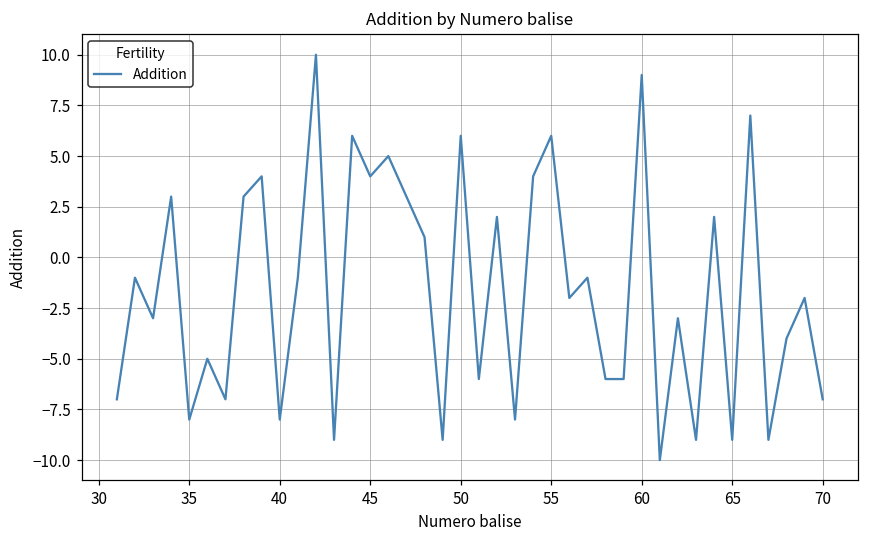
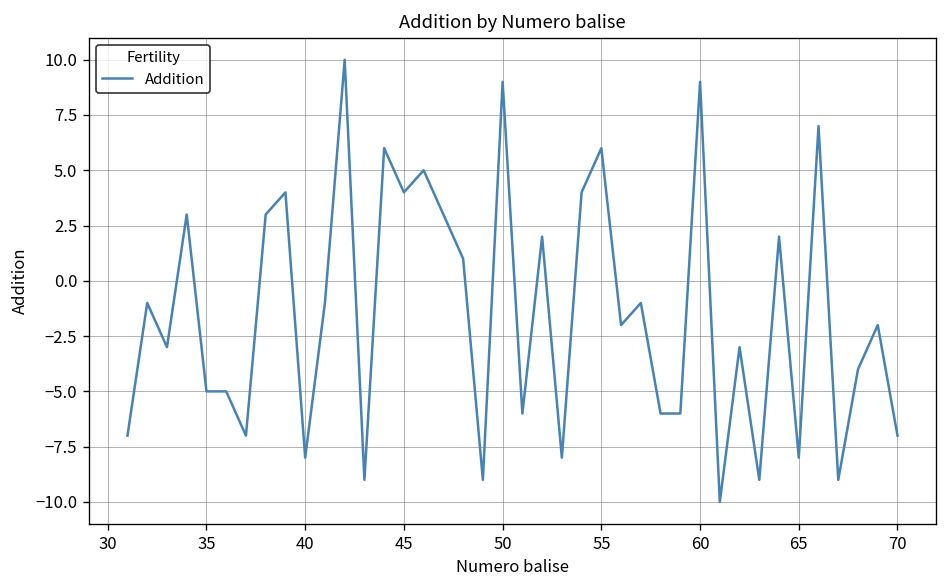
35: -8 -> -5
50: 6 -> 9
65: -9 -> -8
